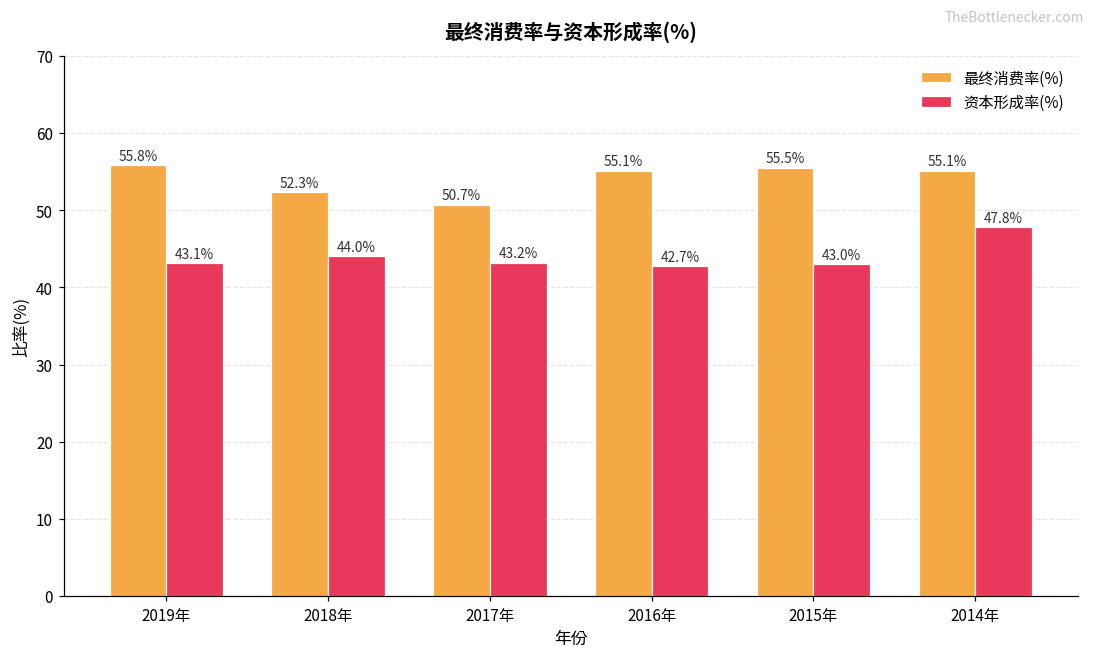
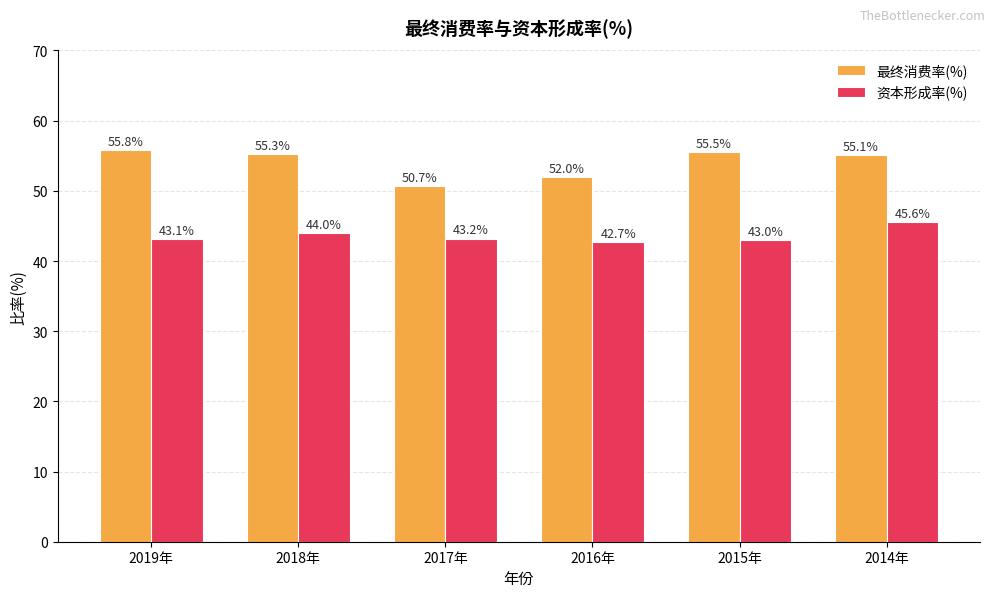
最终消费率(%), 2018年: 52.3% -> 55.3%
最终消费率(%), 2016年: 55.1% -> 52.0%
资本形成率(%), 2014年: 47.8% -> 45.6%
